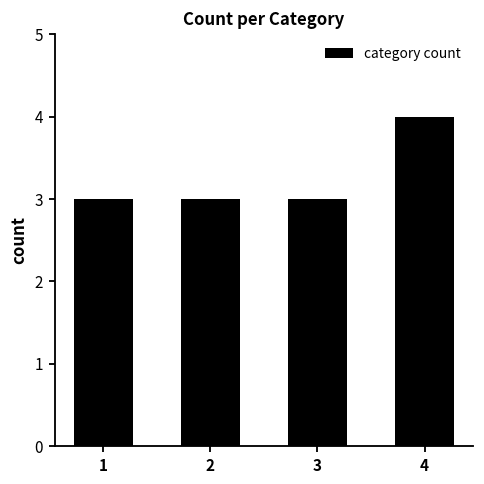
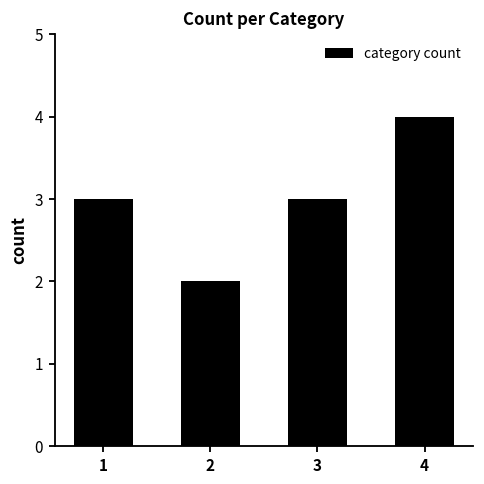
2: 3 -> 2
